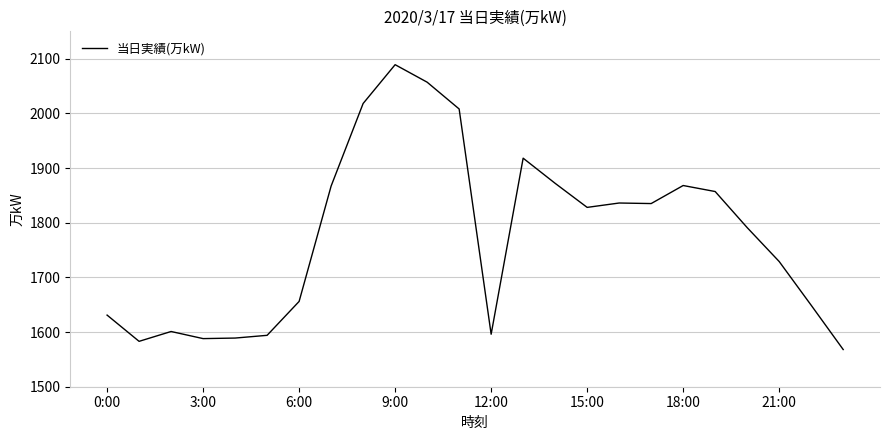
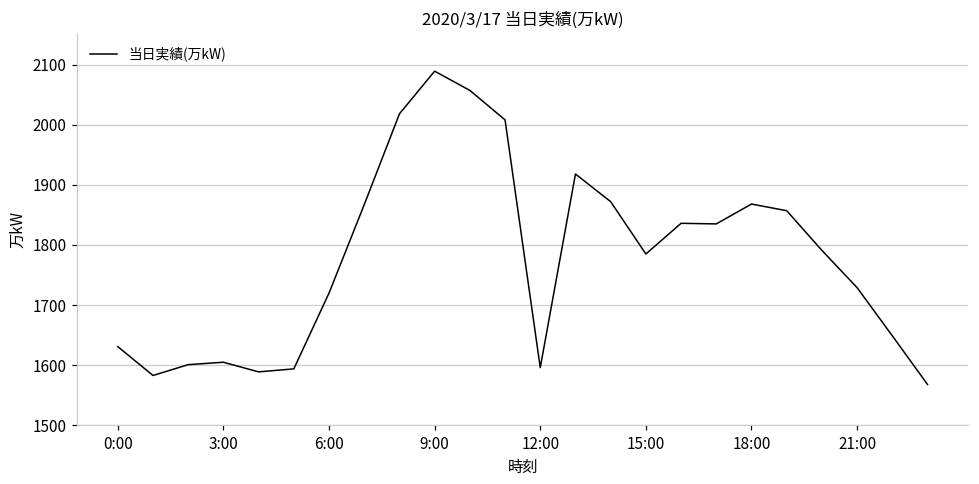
3:00: 1590 -> 1610
6:00: 1660 -> 1720
15:00: 1830 -> 1790
